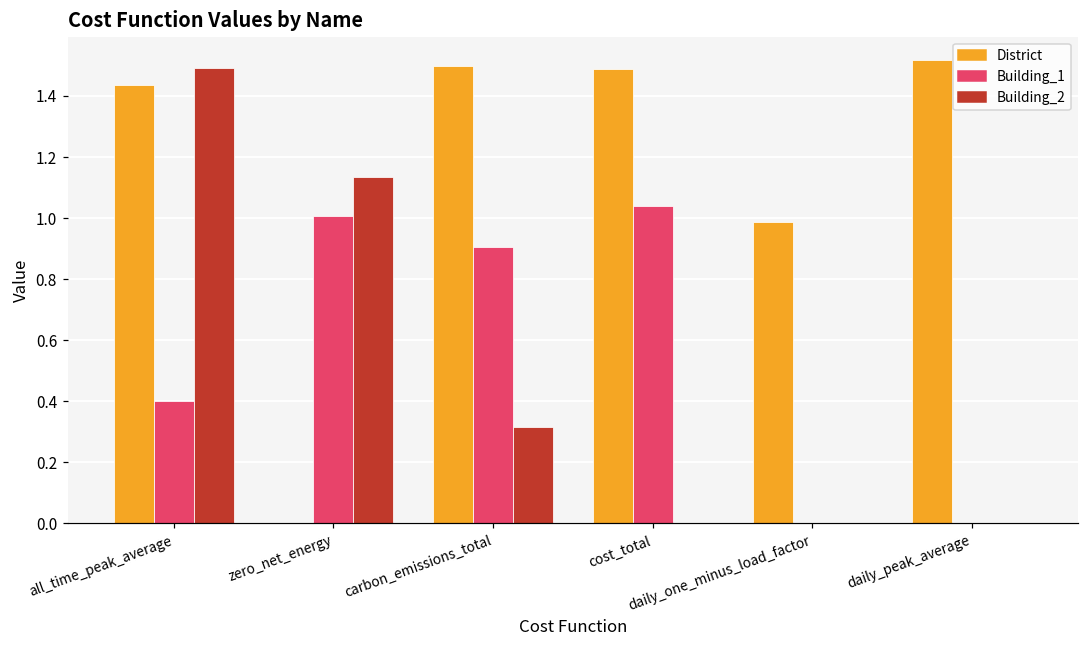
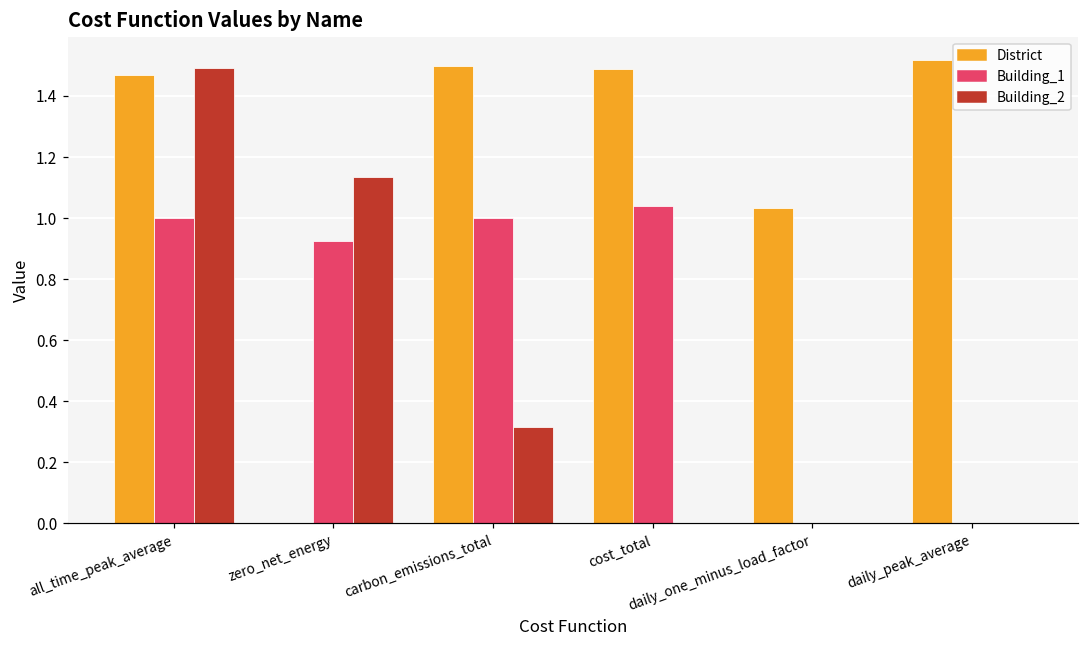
District, all_time_peak_average: 1.44 -> 1.47
Building_1, all_time_peak_average: 0.40 -> 1.00
Building_1, zero_net_energy: 1.01 -> 0.93
Building_1, carbon_emissions_total: 0.91 -> 1.00
District, daily_one_minus_load_factor: 0.99 -> 1.03
